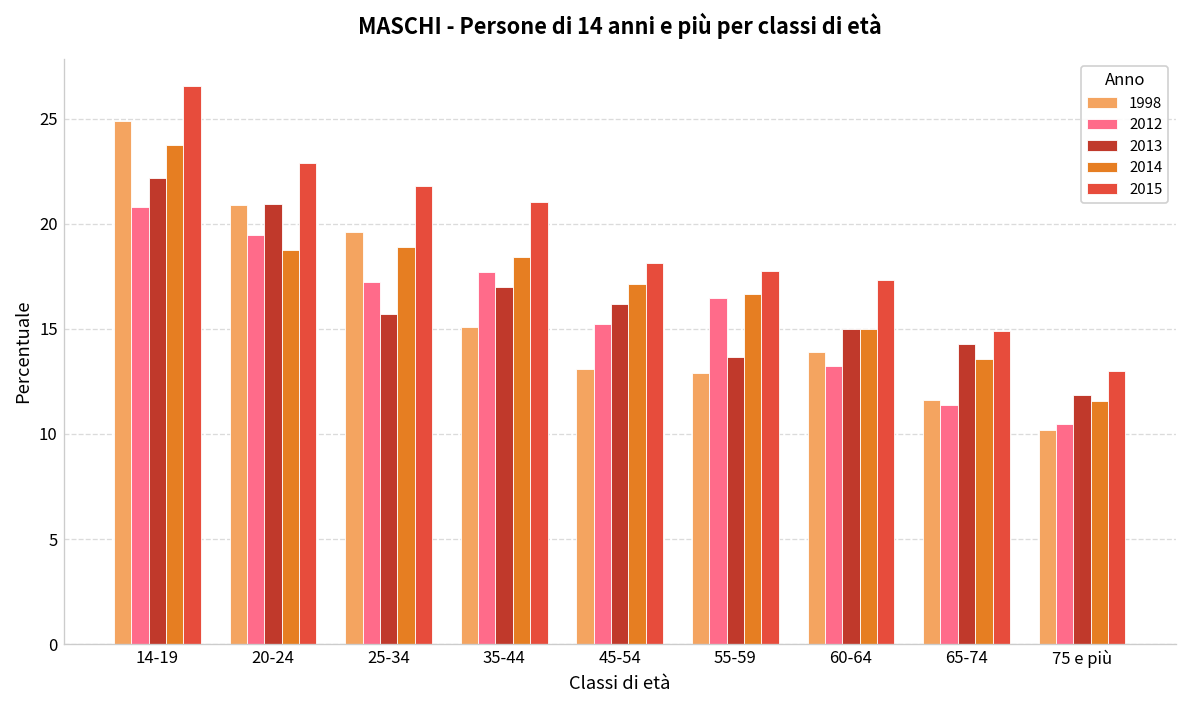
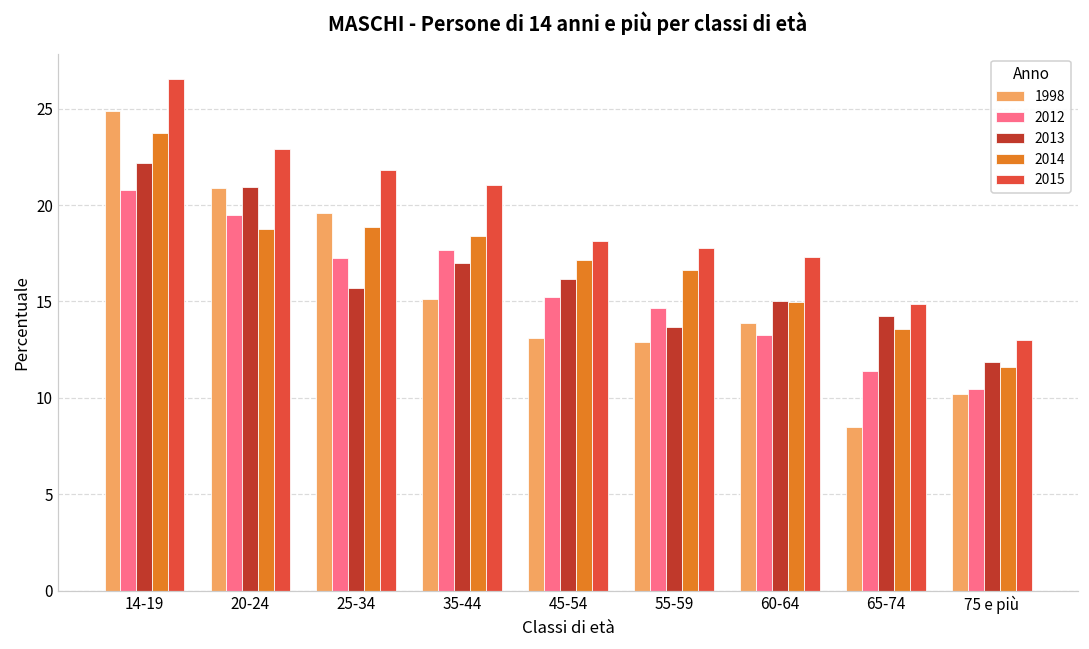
2012, 55-59: 16.5 -> 14.7
1998, 65-74: 11.6 -> 8.5
